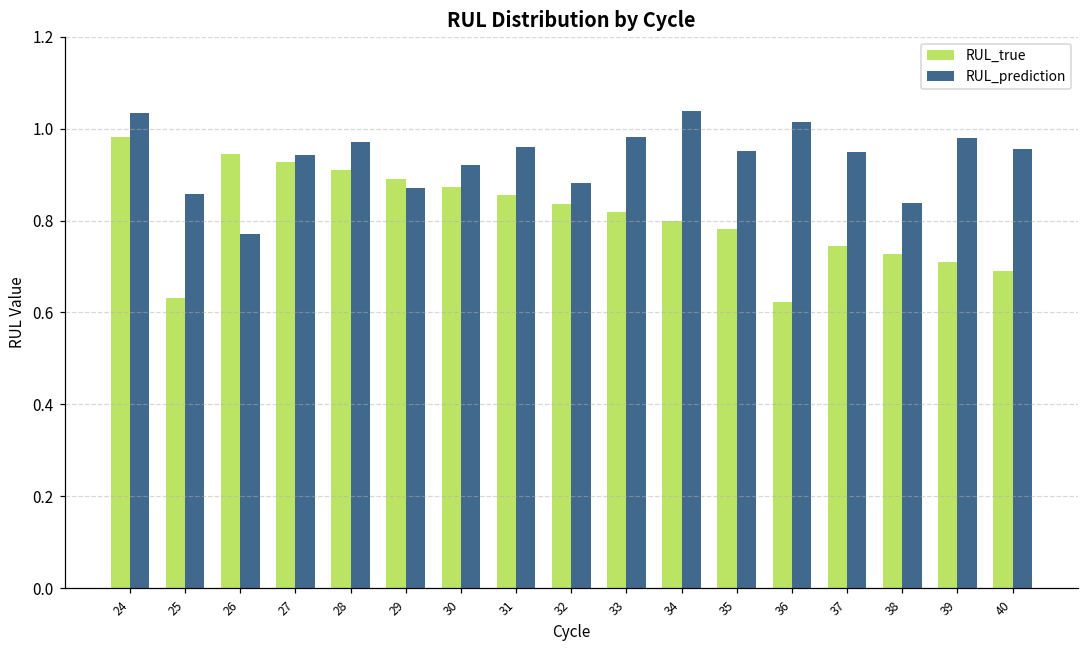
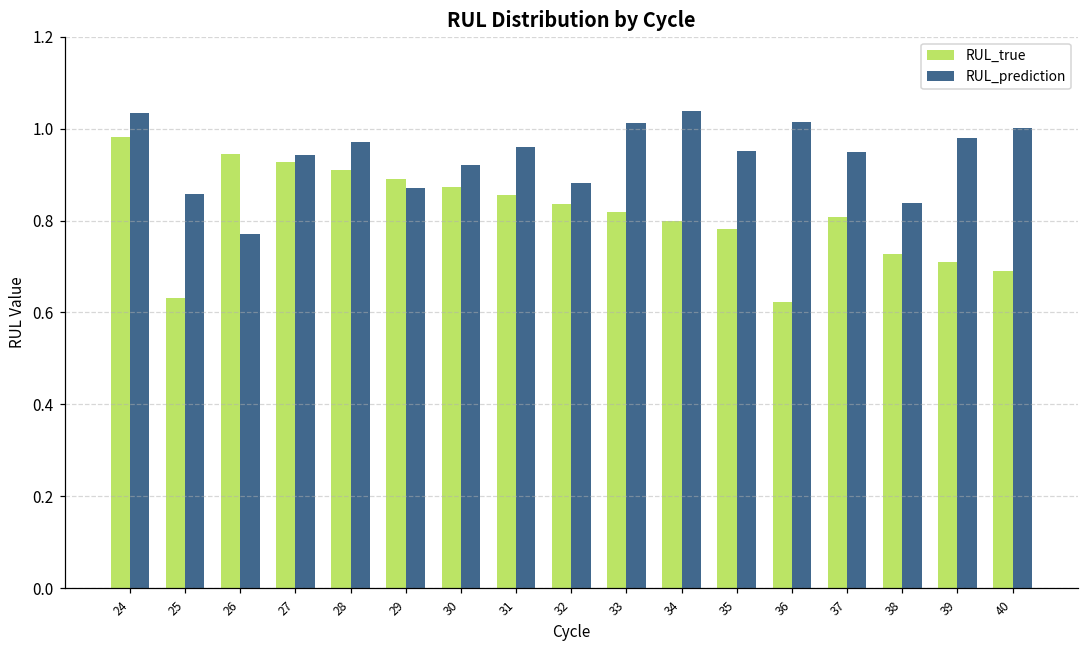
RUL_prediction, 33: 0.98 -> 1.01
RUL_true, 37: 0.75 -> 0.81
RUL_prediction, 40: 0.95 -> 1.00
